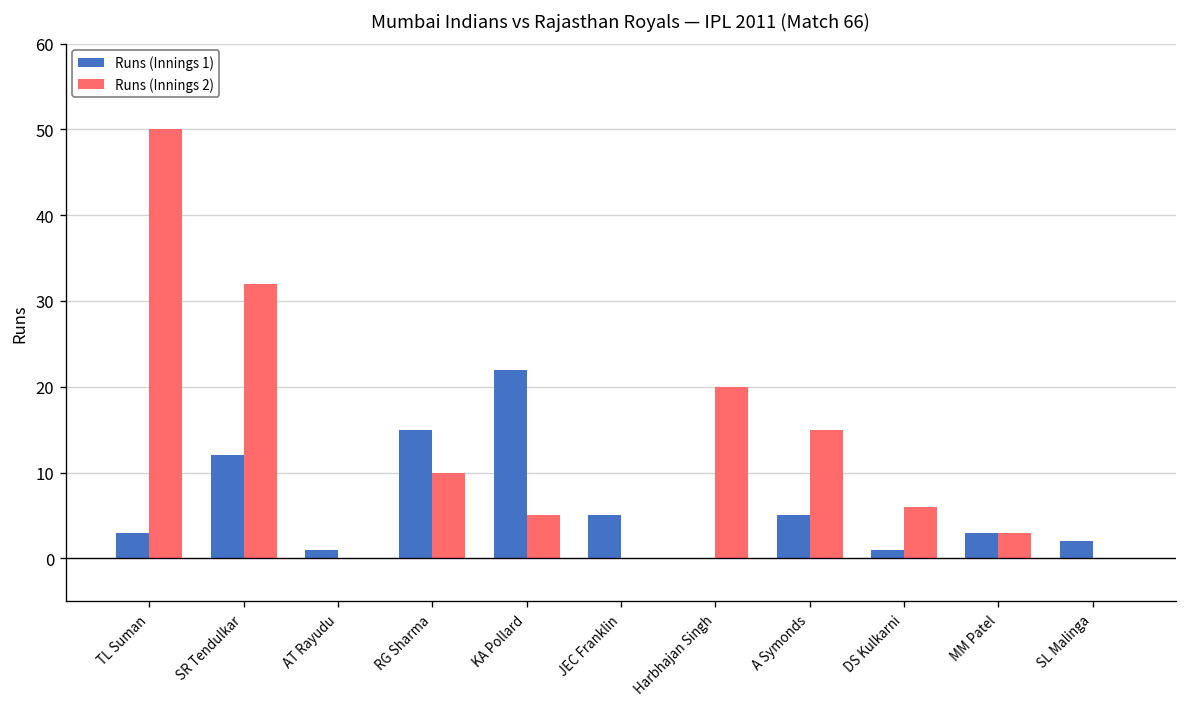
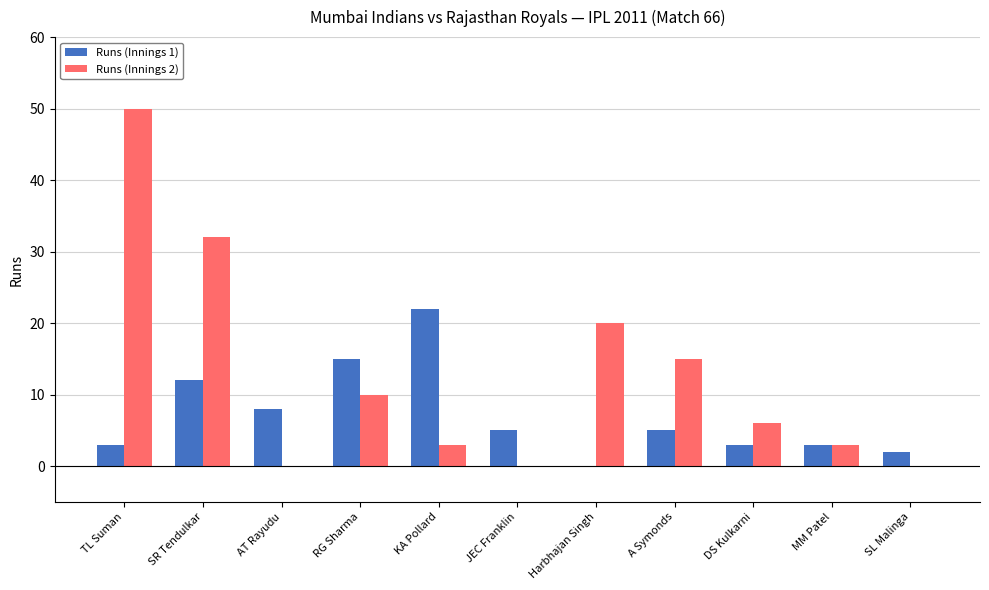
Runs (Innings 1), AT Rayudu: 1 -> 8
Runs (Innings 2), KA Pollard: 5 -> 3
Runs (Innings 1), DS Kulkarni: 1 -> 3
